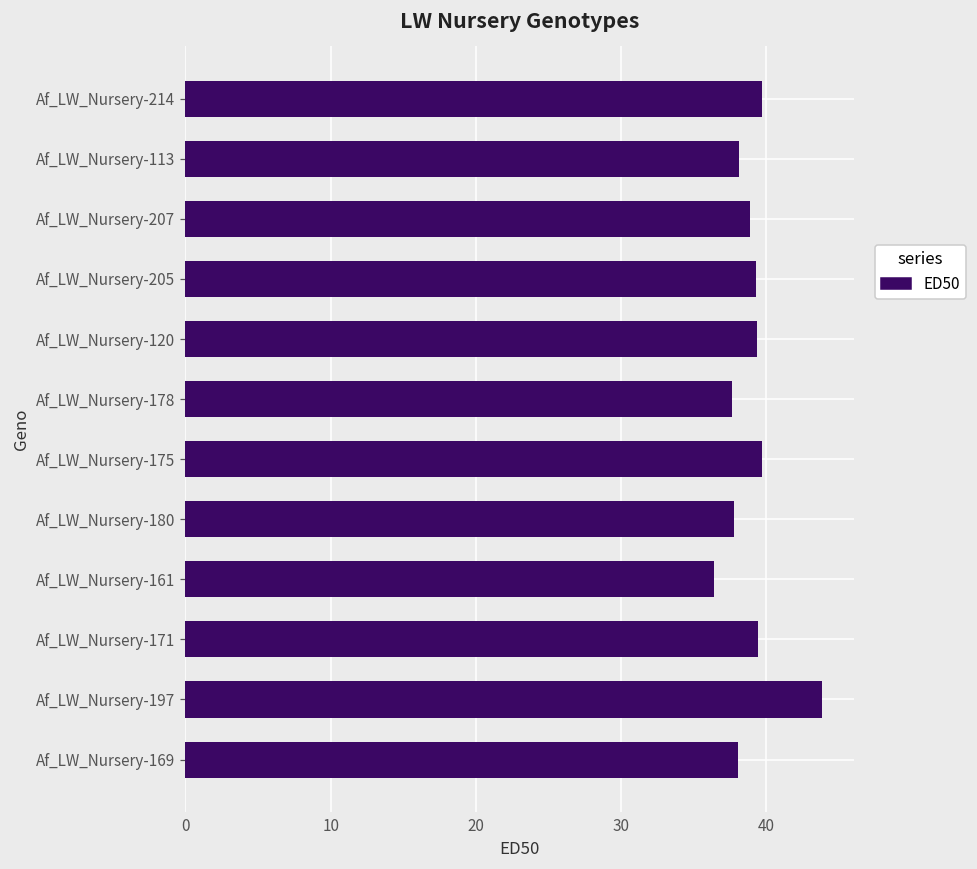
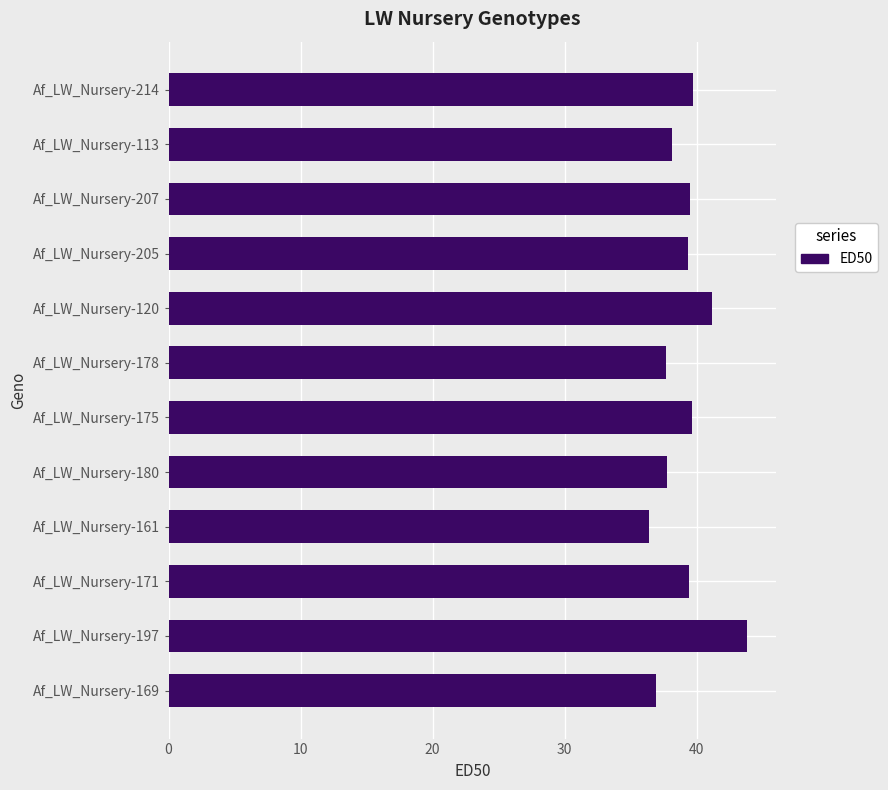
Af_LW_Nursery-207: 38.9 -> 39.5
Af_LW_Nursery-120: 39.3 -> 41.2
Af_LW_Nursery-169: 38.0 -> 36.9
